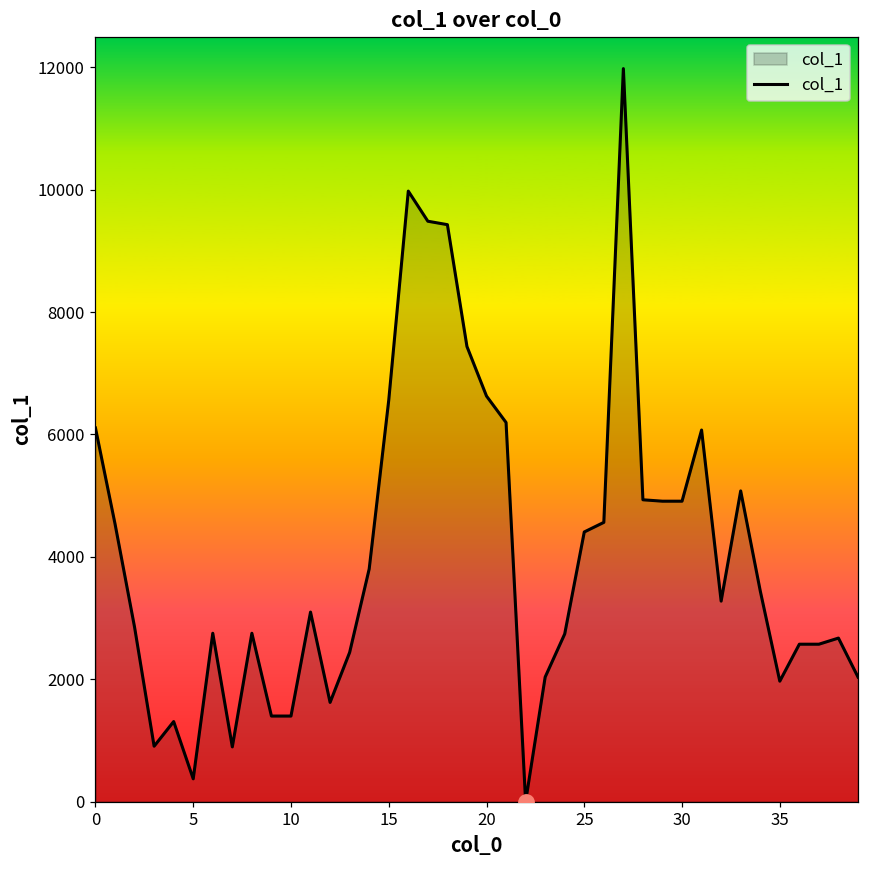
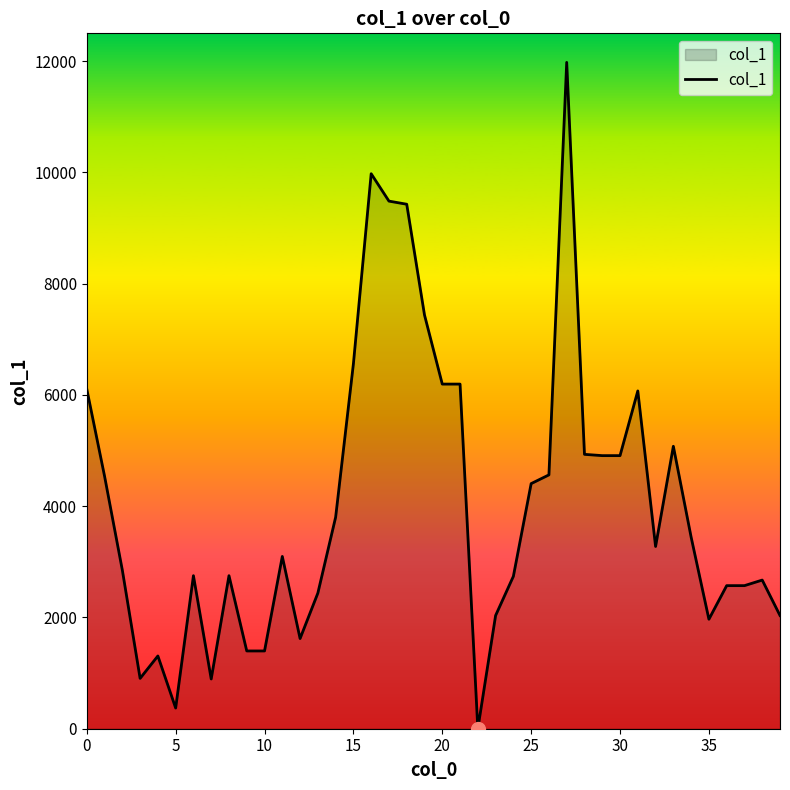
col_1, 20: 6600 -> 6200
